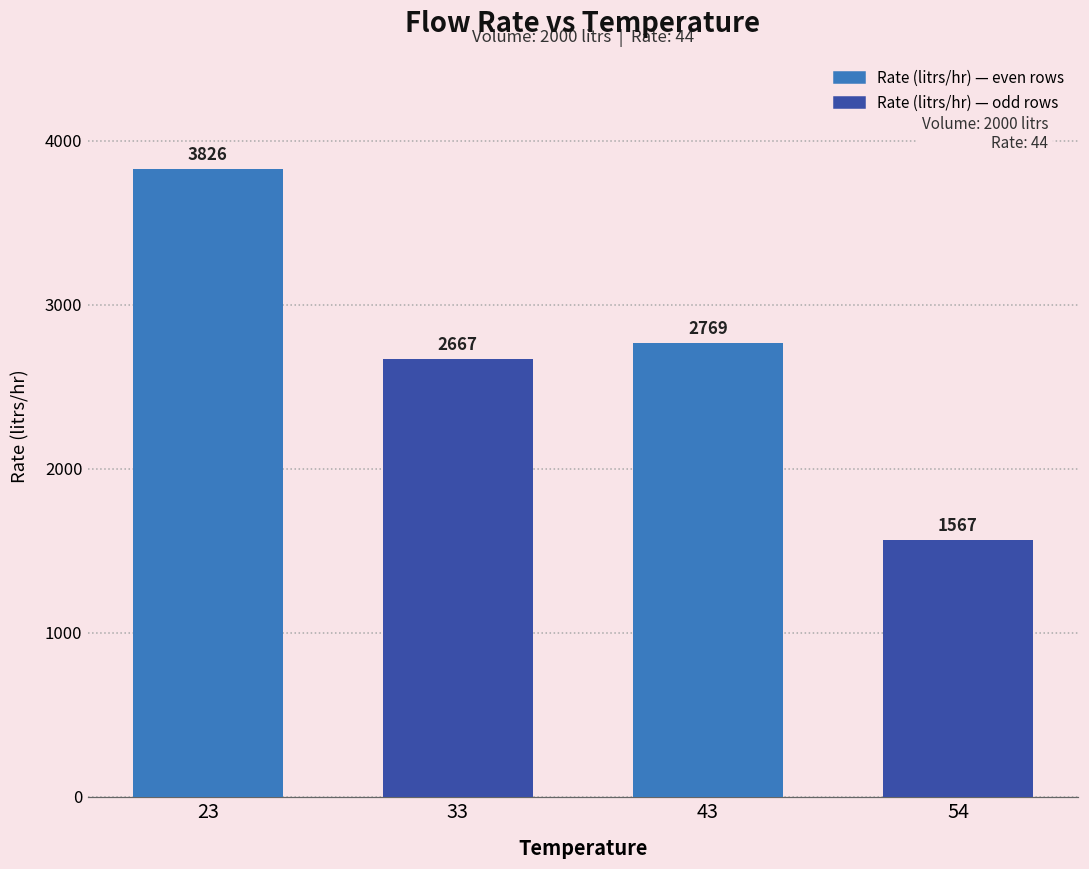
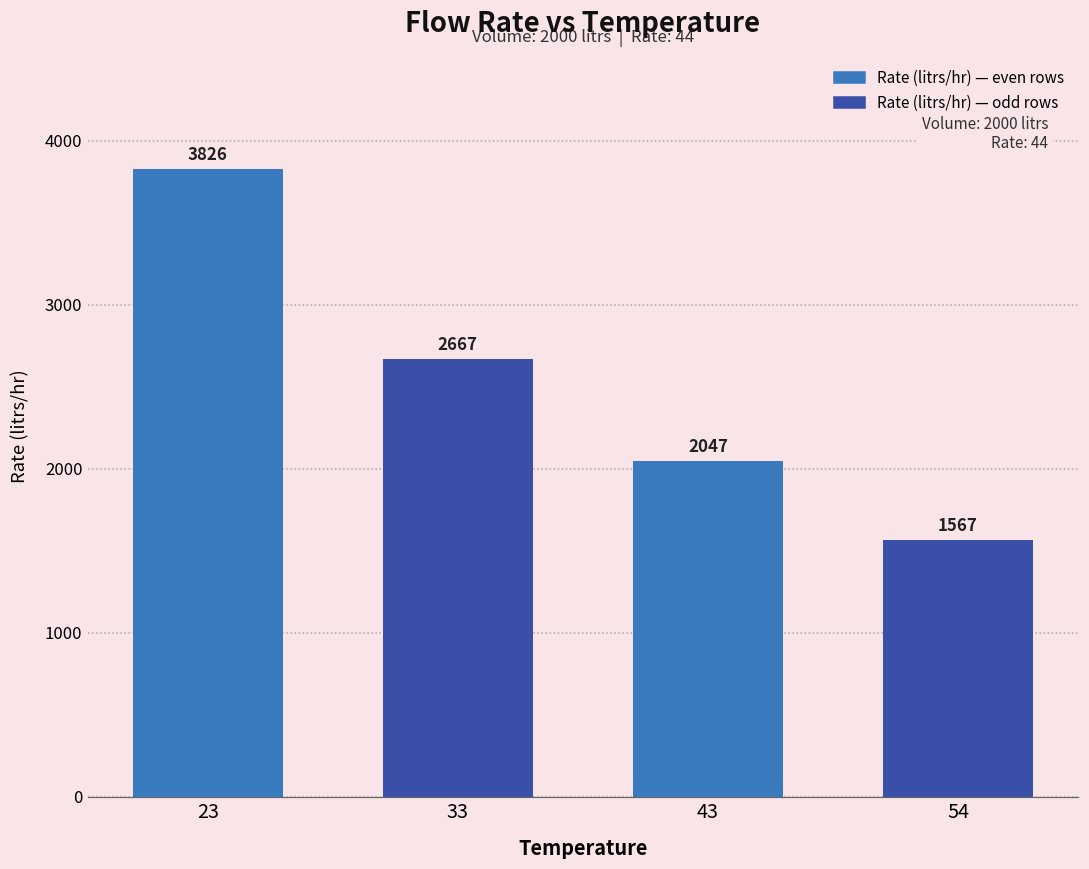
43: 2769 -> 2047
